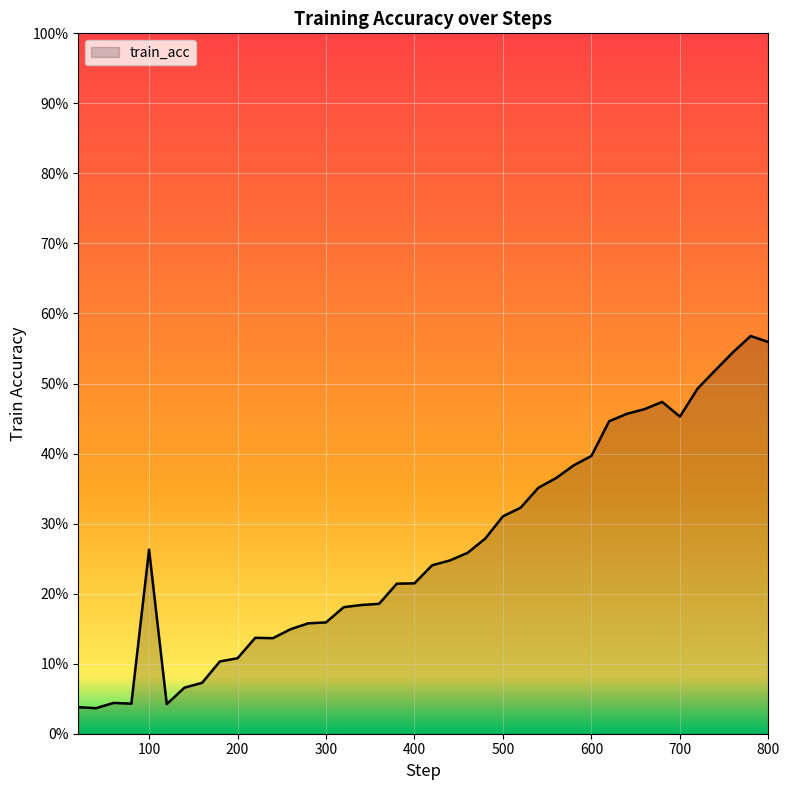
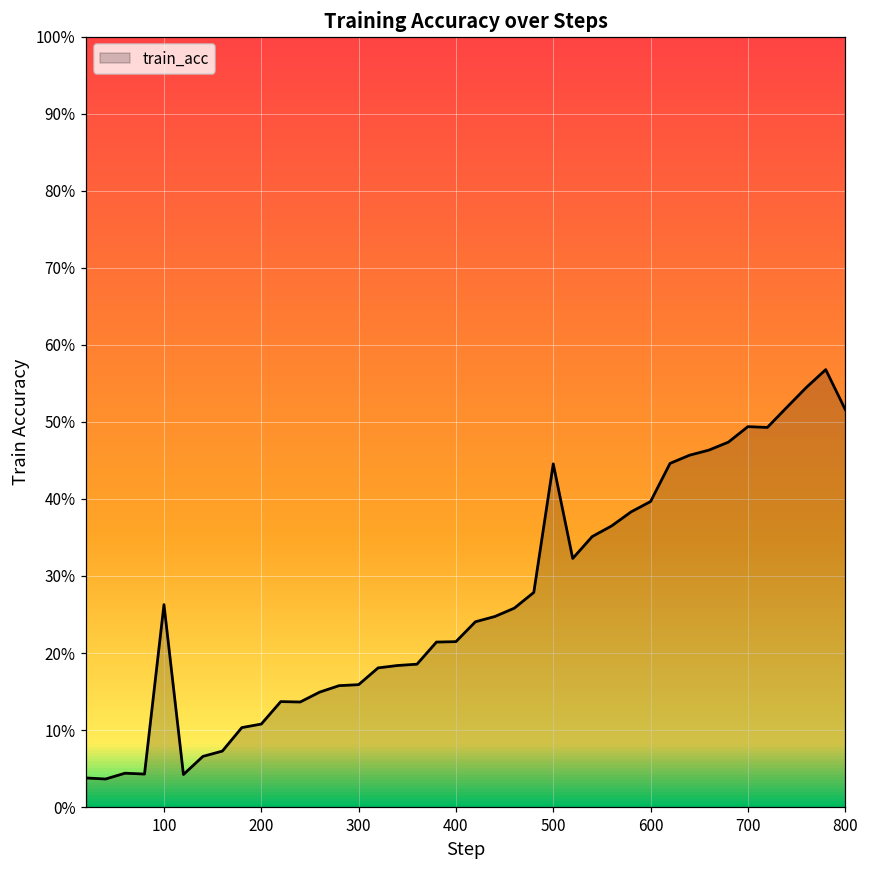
500: 31% -> 45%
700: 45% -> 49%
800: 56% -> 52%
